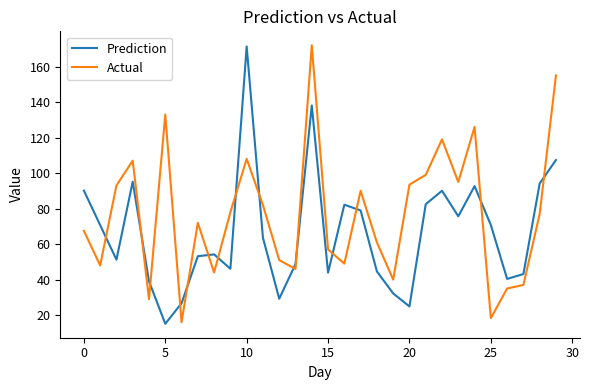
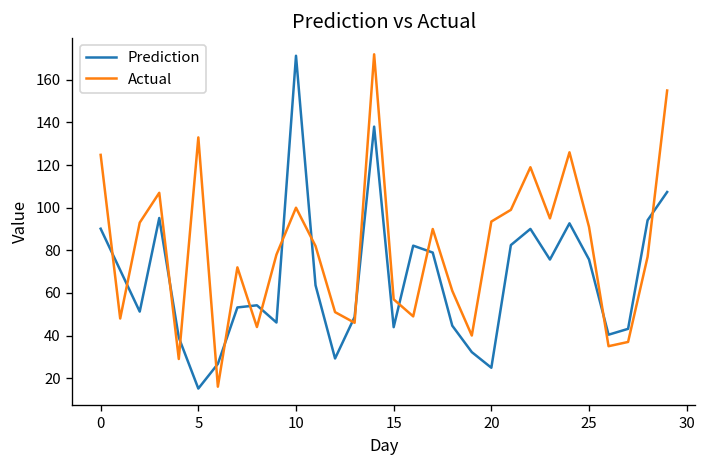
Actual, 0: 68 -> 125
Actual, 10: 108 -> 100
Prediction, 25: 71 -> 76
Actual, 25: 18 -> 91
